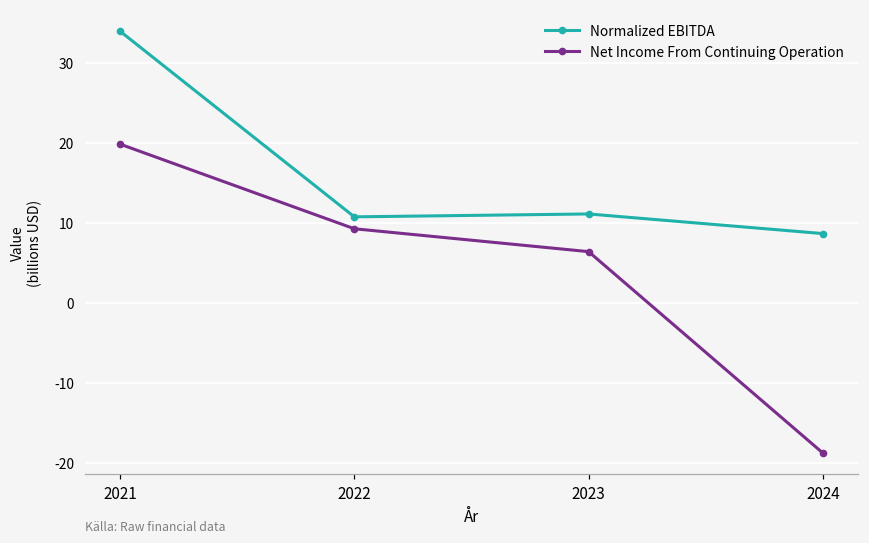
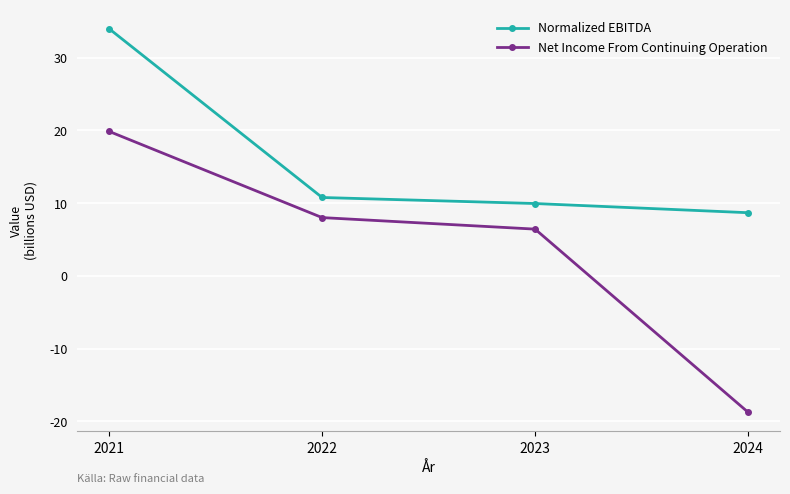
Net Income From Continuing Operation, 2022: 9 -> 8
Normalized EBITDA, 2023: 11 -> 10
